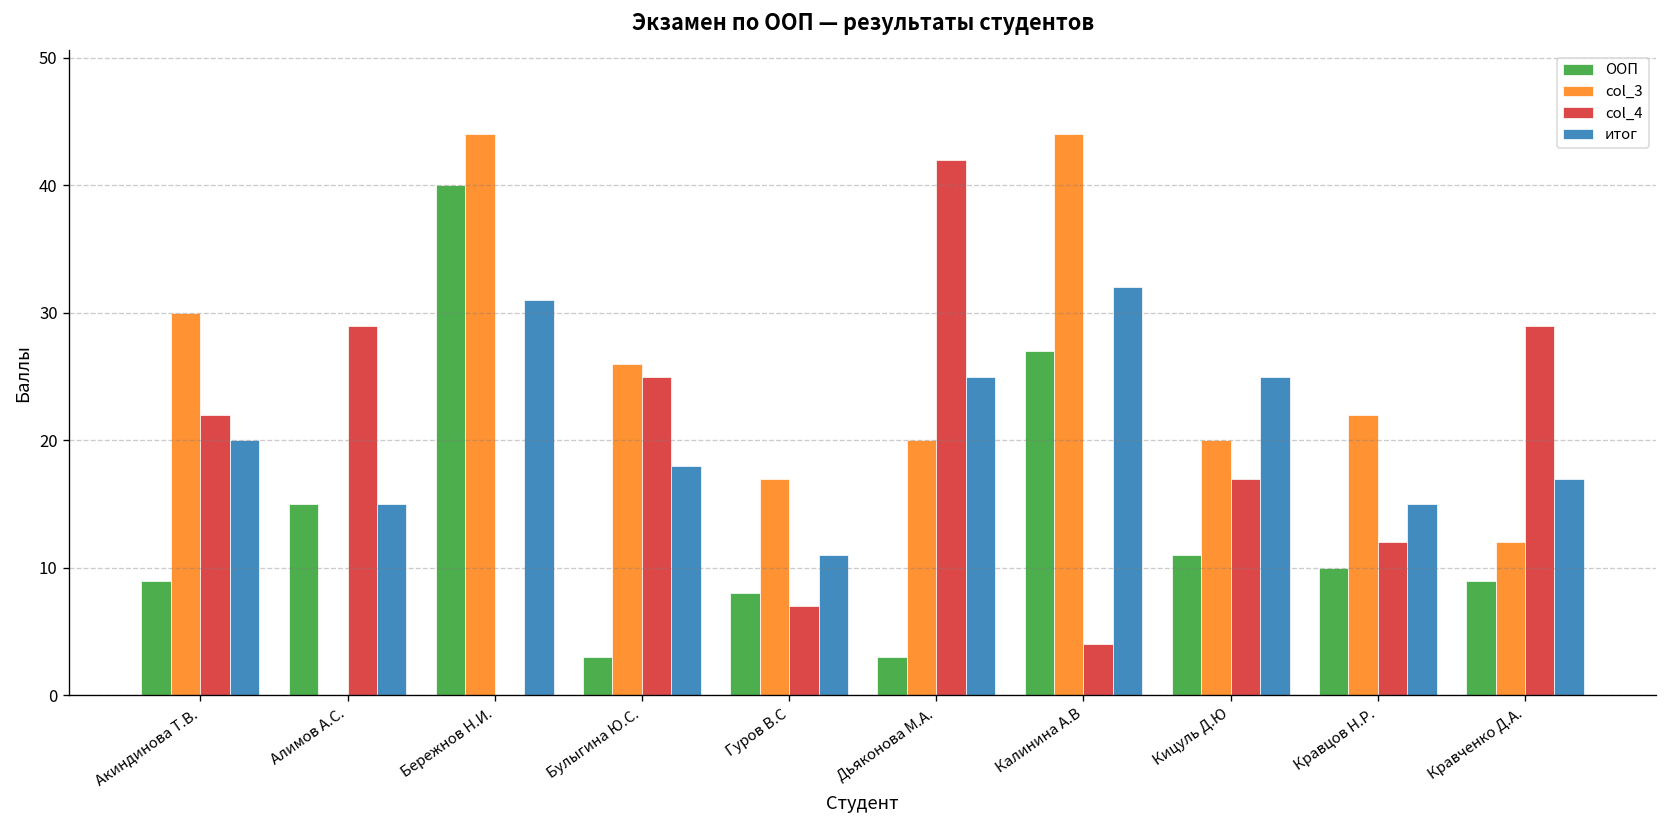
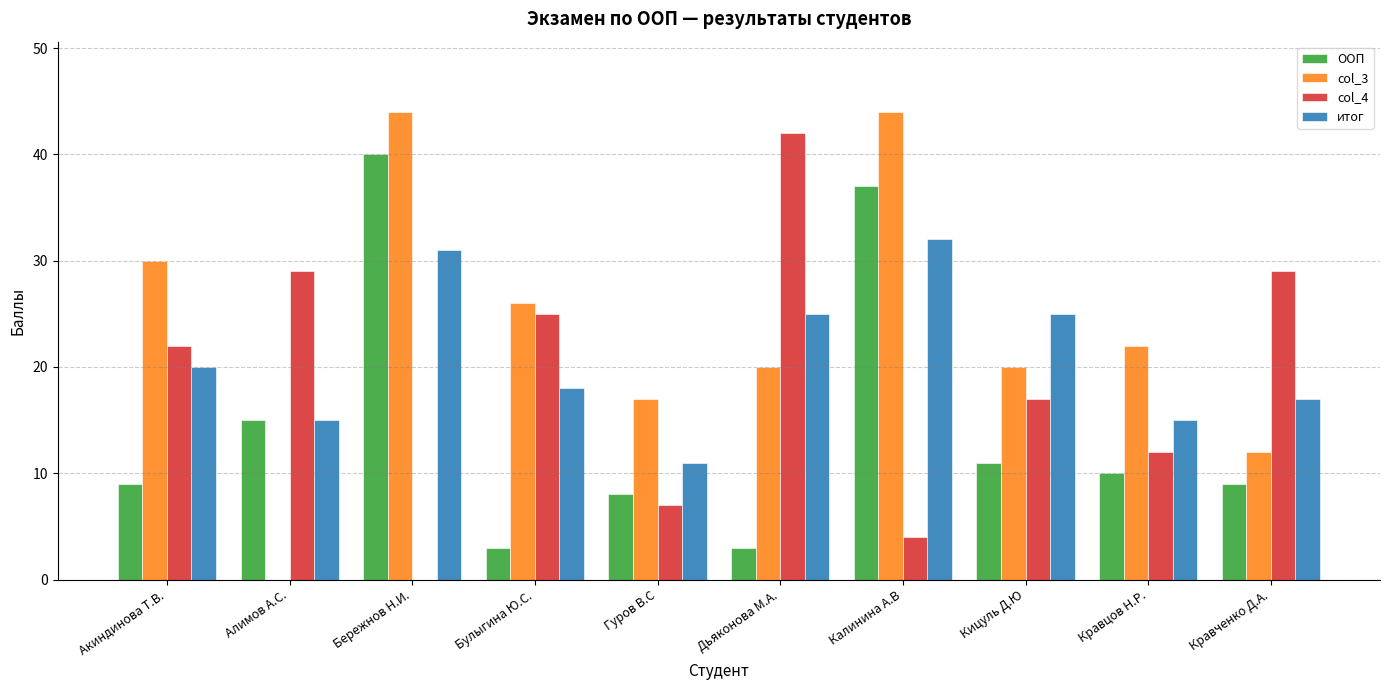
ООП, Калинина А.В: 27 -> 37
